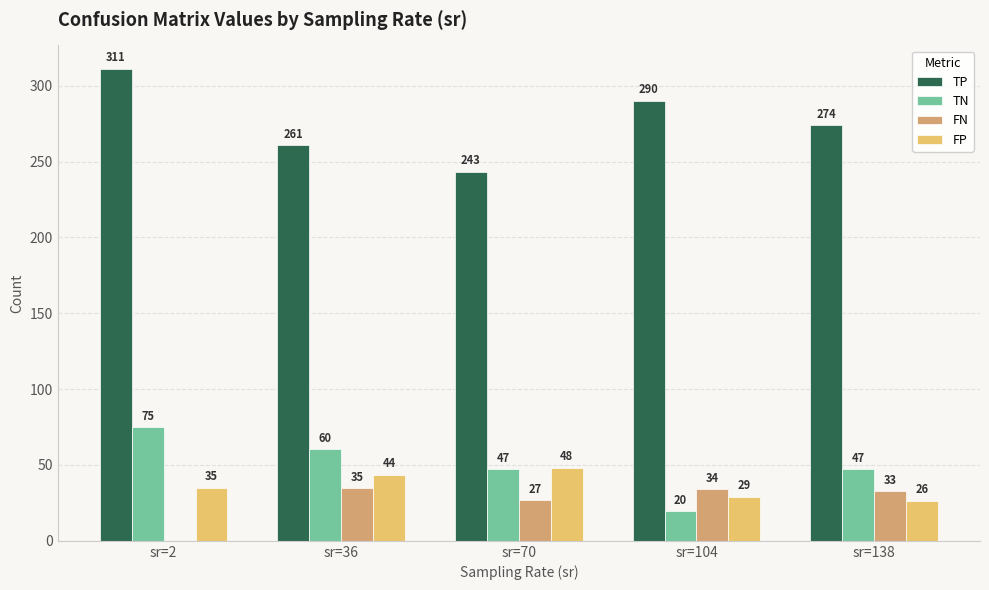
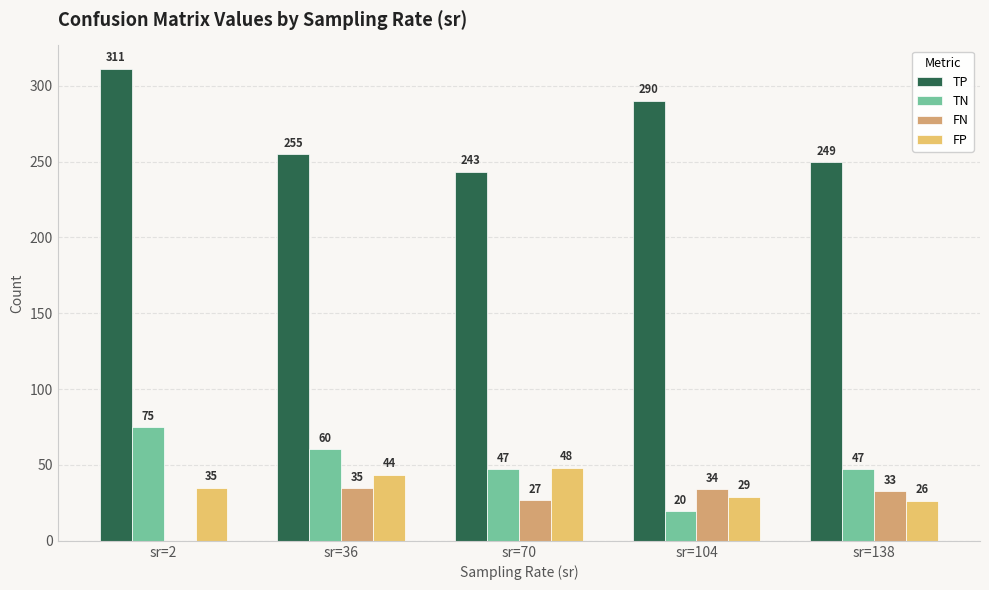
TP, sr=36: 261 -> 255
TP, sr=138: 274 -> 249
